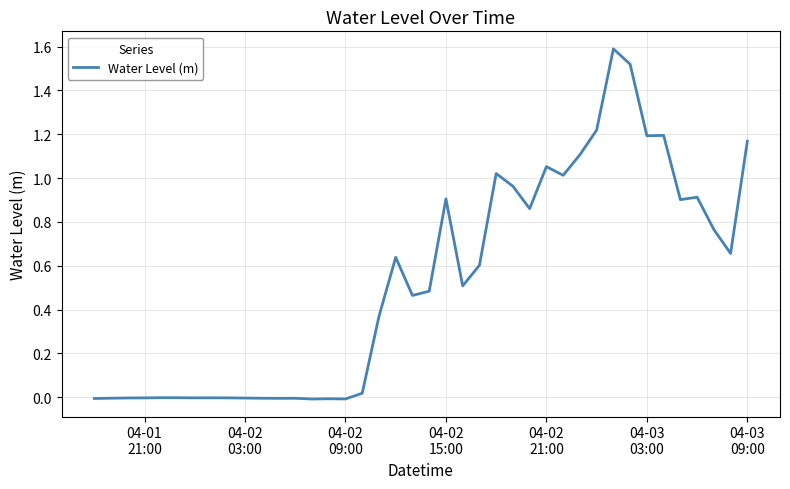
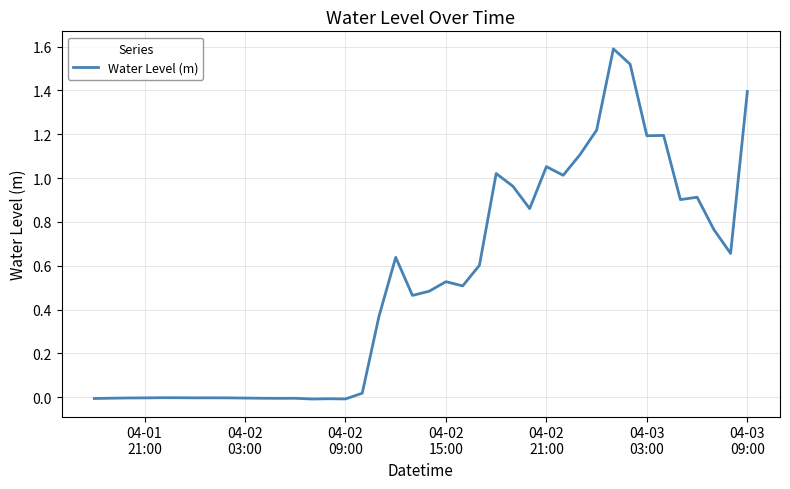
04-02 15:00: 0.90 -> 0.53
04-03 09:00: 1.17 -> 1.39
